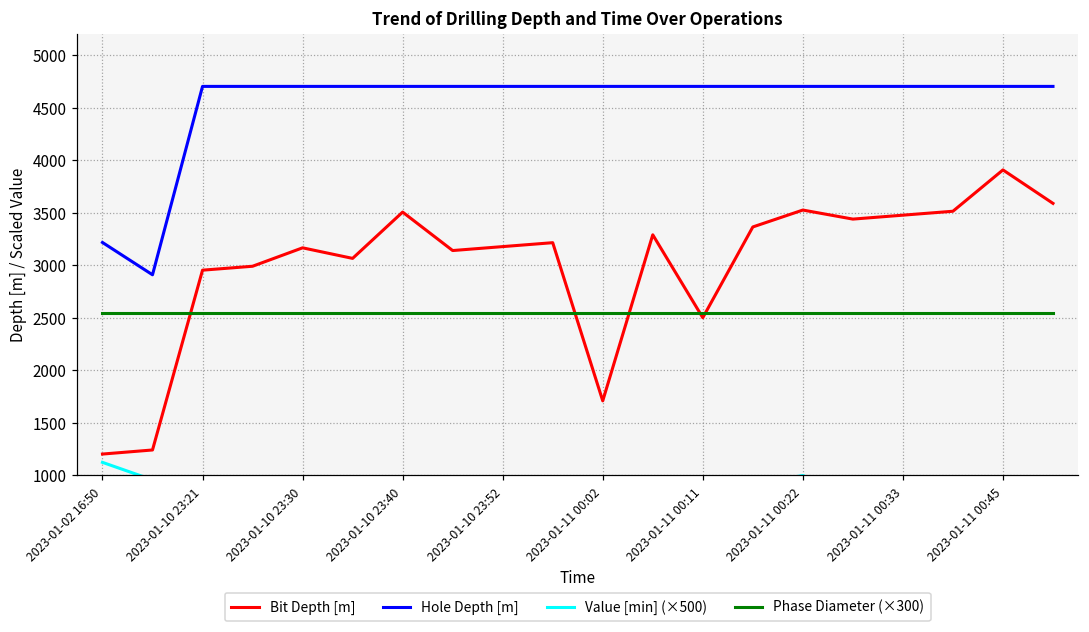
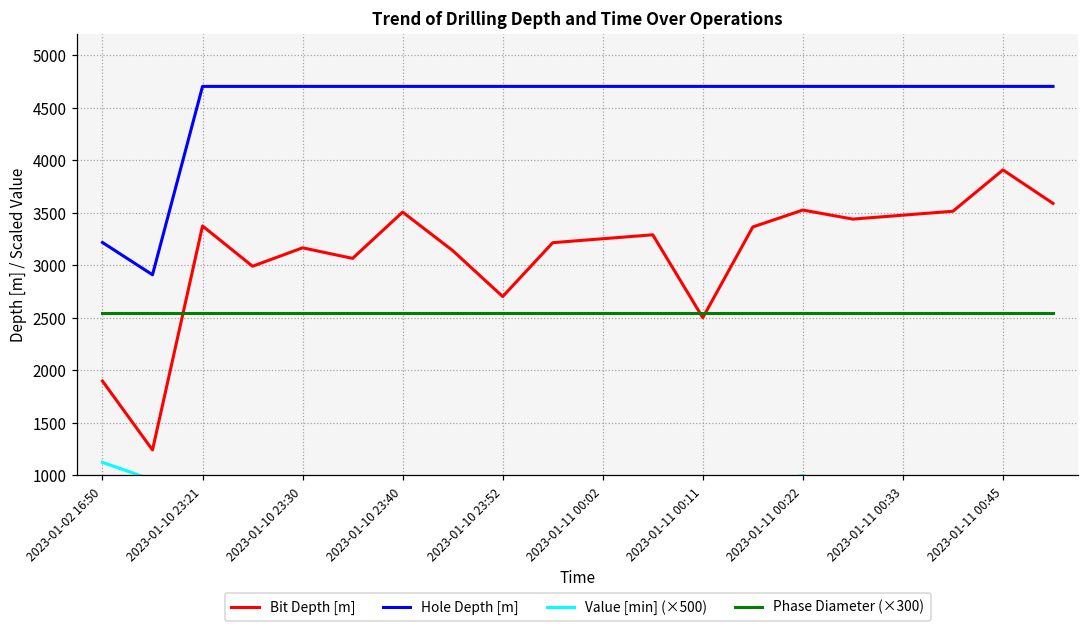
Bit Depth [m], 2023-01-02 16:50: 1200 -> 1900
Bit Depth [m], 2023-01-10 23:21: 3000 -> 3400
Bit Depth [m], 2023-01-10 23:52: 3200 -> 2700
Bit Depth [m], 2023-01-11 00:02: 1700 -> 3300
